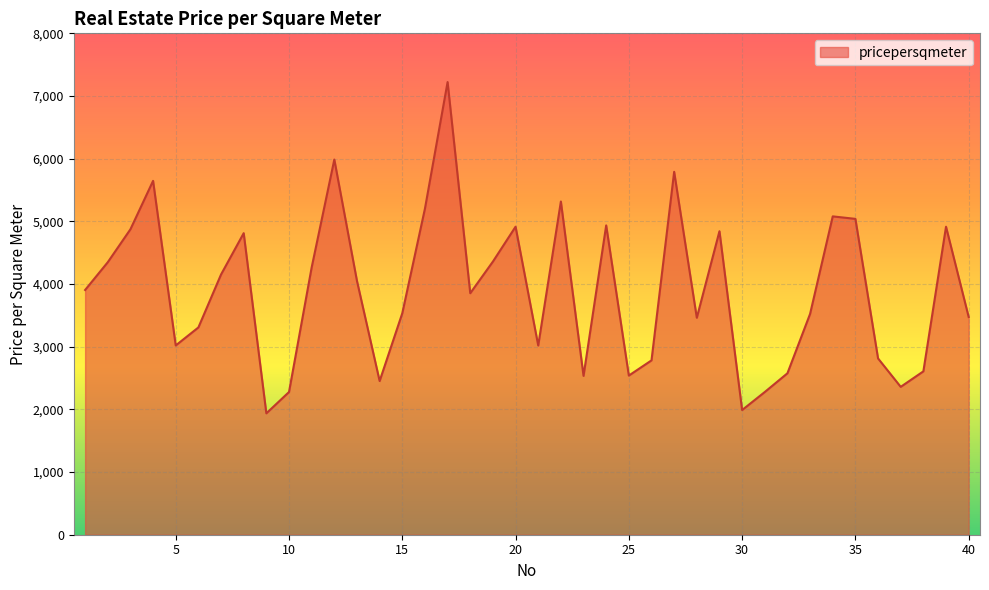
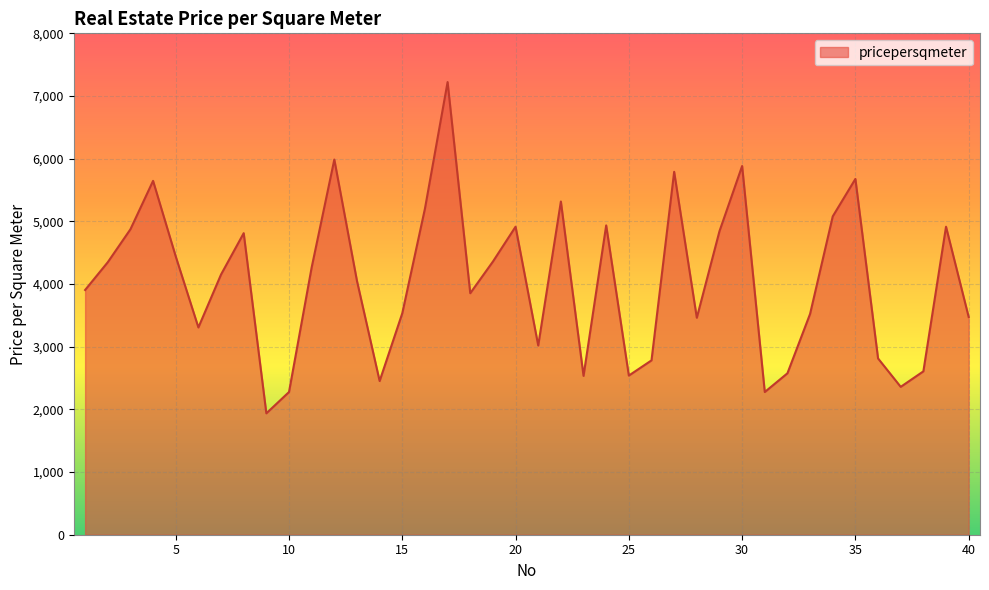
5: 3,000 -> 4,400
30: 2,000 -> 5,900
35: 5,000 -> 5,700
